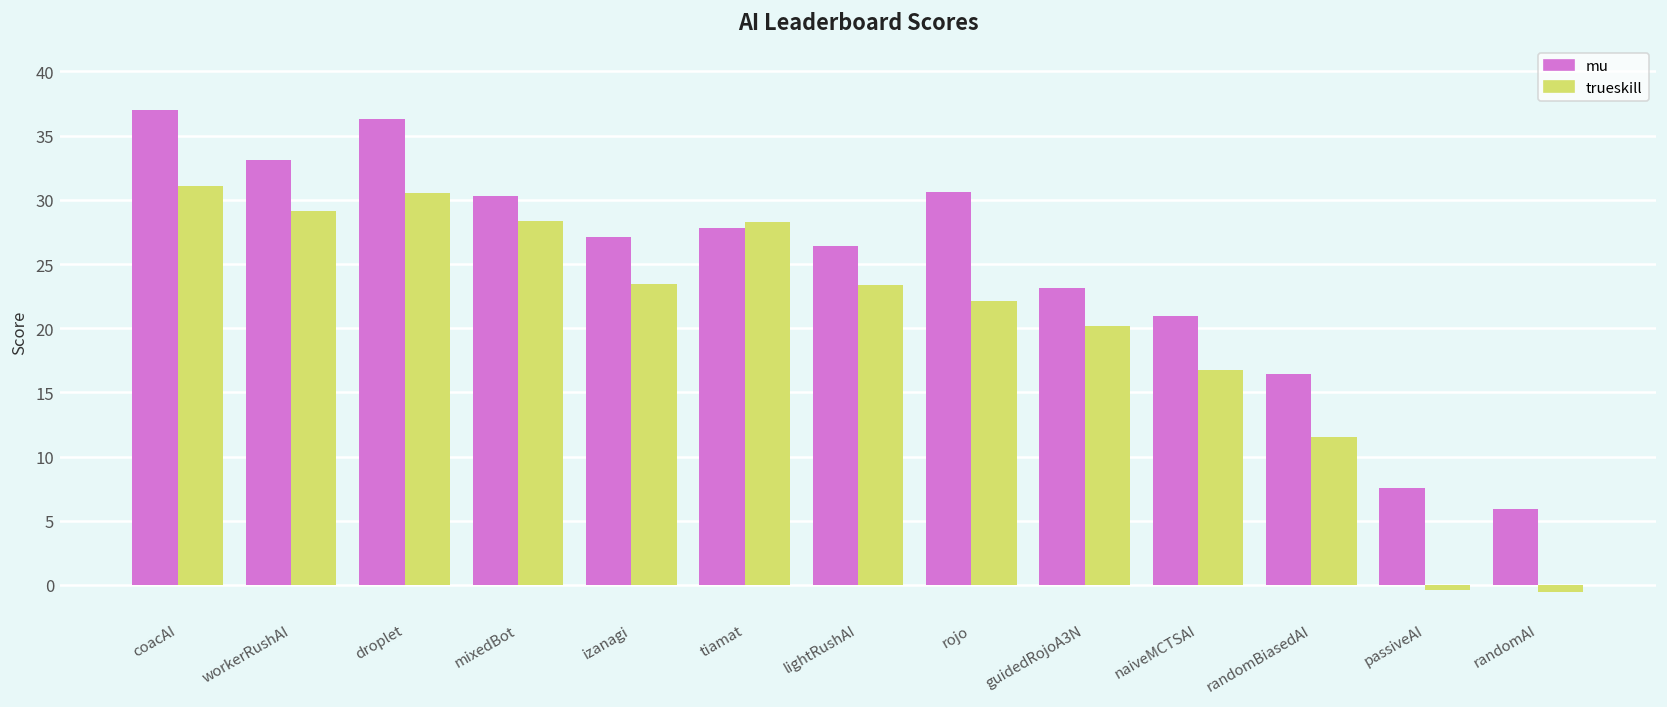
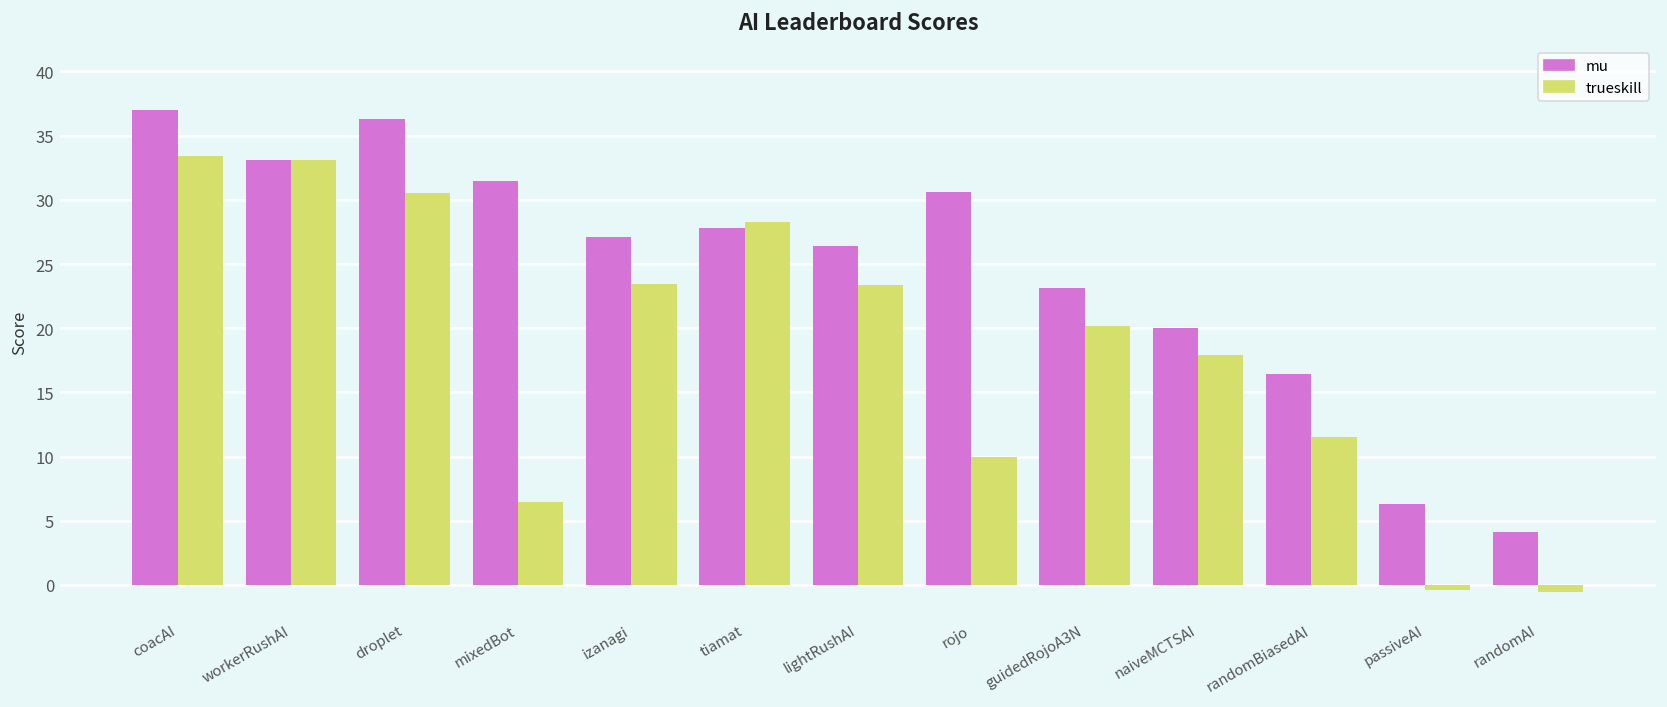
trueskill, coacAI: 31.1 -> 33.4
trueskill, workerRushAI: 29.1 -> 33.1
mu, mixedBot: 30.3 -> 31.5
trueskill, mixedBot: 28.3 -> 6.4
trueskill, rojo: 22.2 -> 10.0
mu, naiveMCTSAI: 20.9 -> 20.0
trueskill, naiveMCTSAI: 16.7 -> 17.9
mu, passiveAI: 7.6 -> 6.3
mu, randomAI: 5.9 -> 4.1
